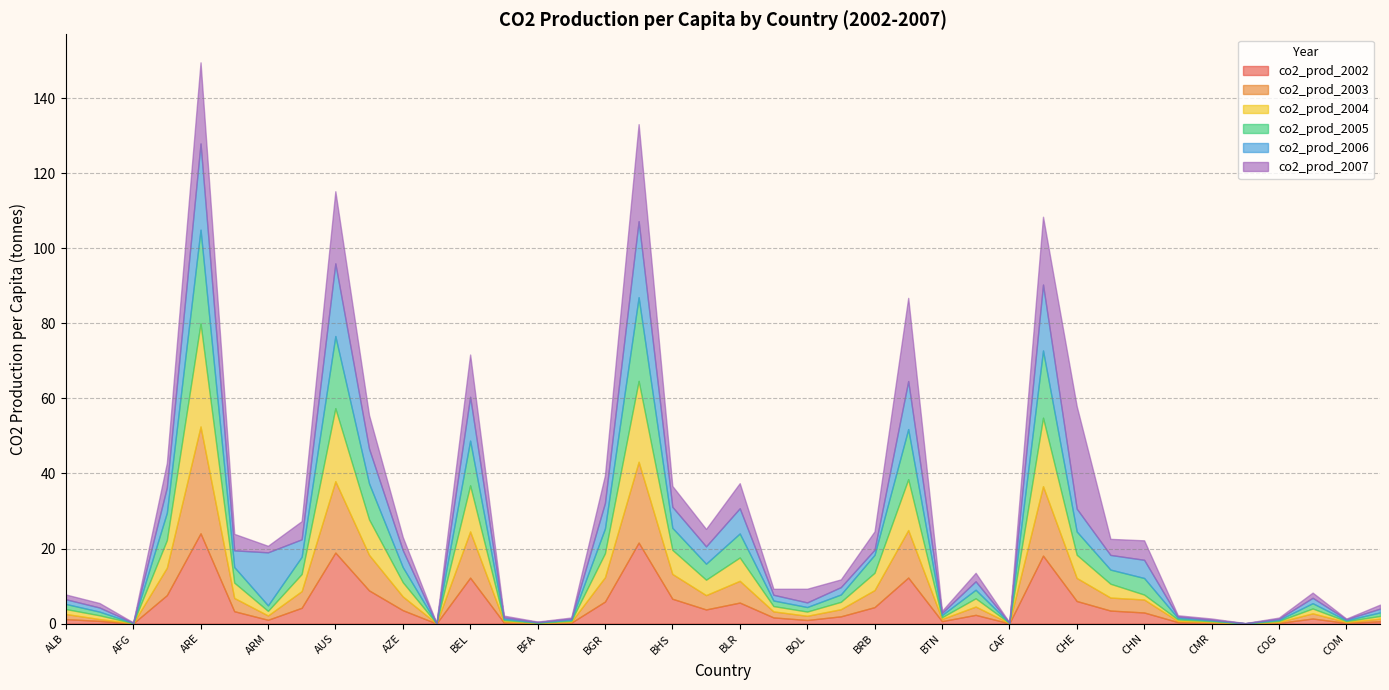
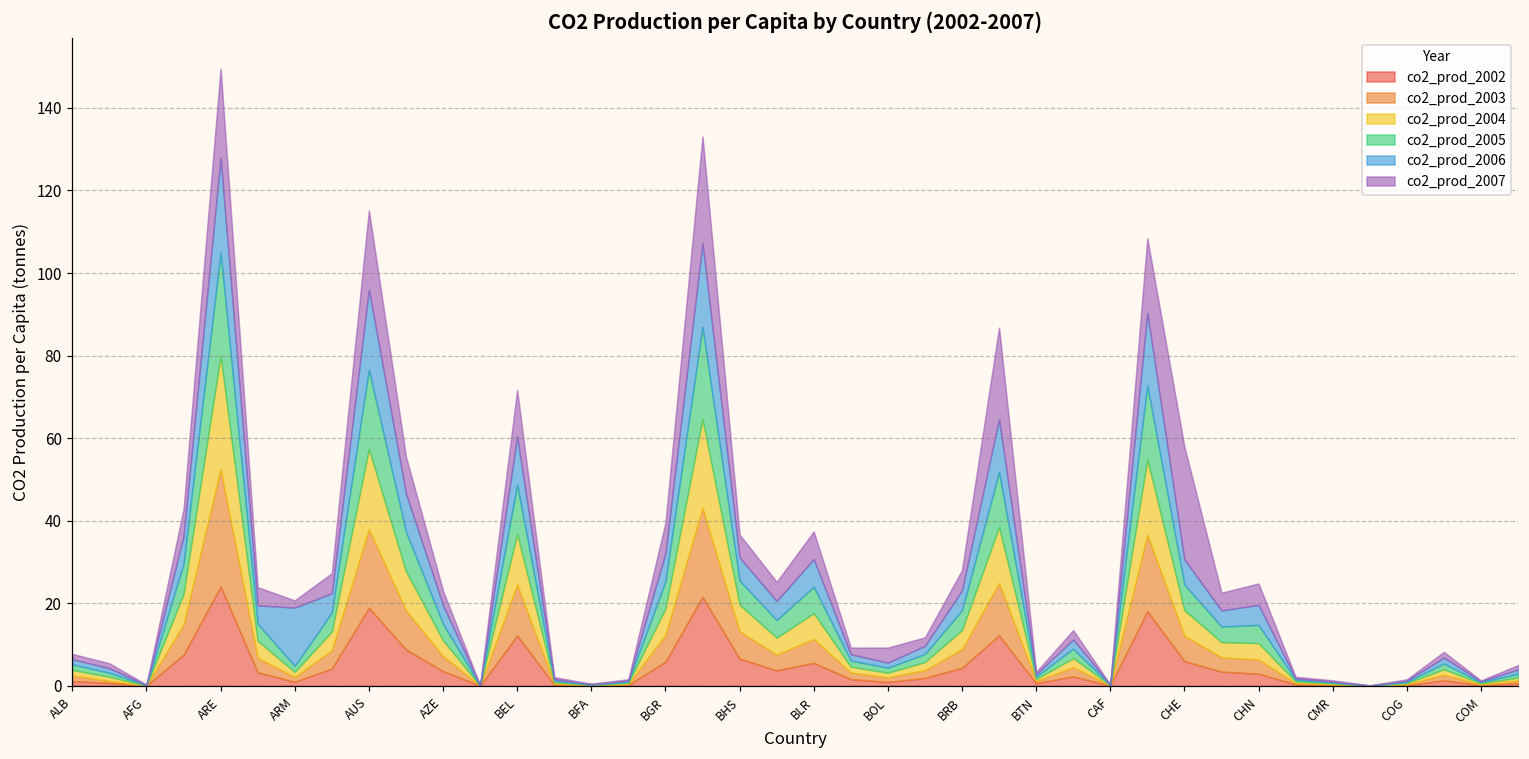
co2_prod_2006, BRB: 1 -> 5
co2_prod_2004, CHN: 1 -> 4
